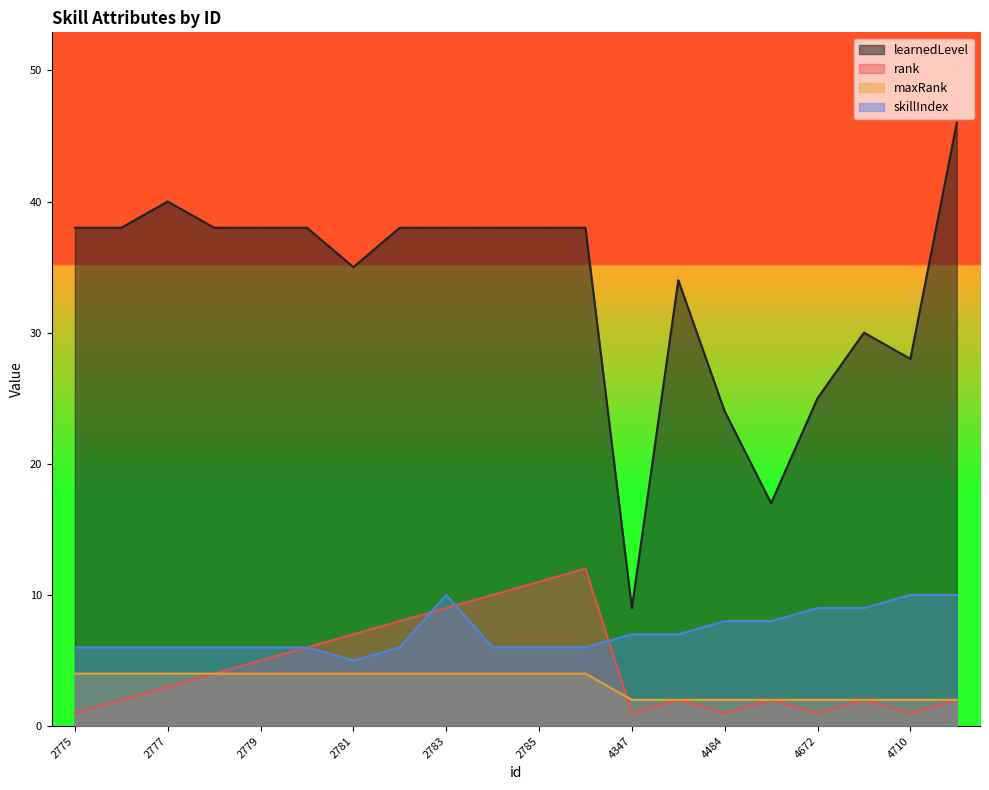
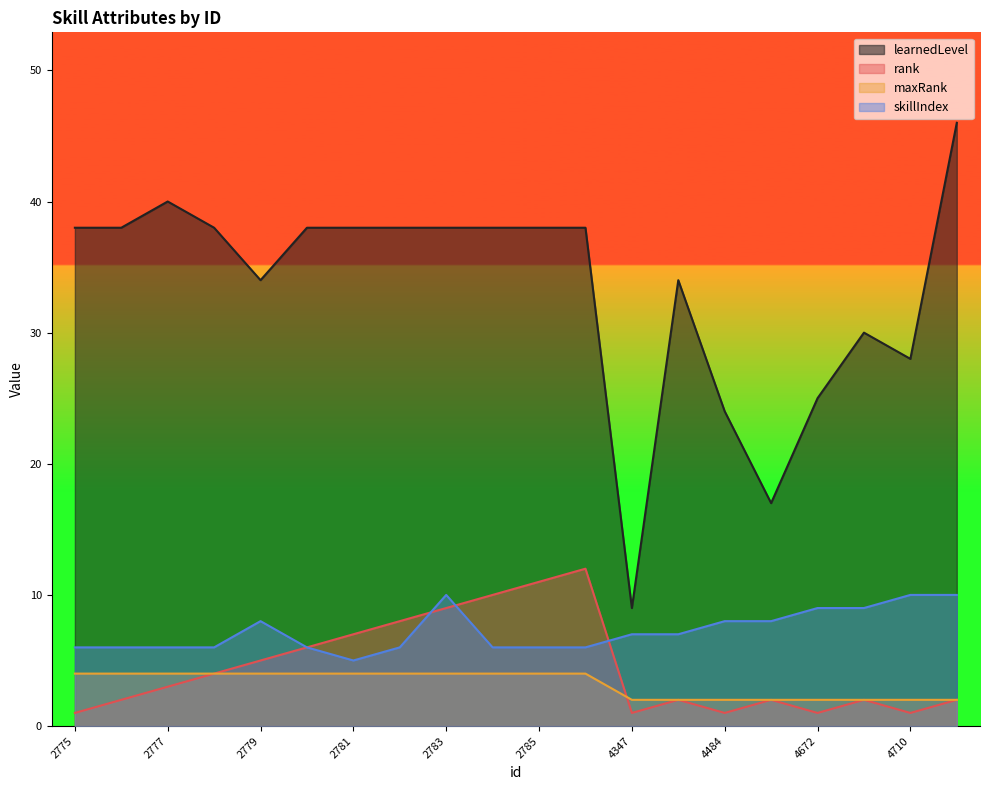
learnedLevel, 2779: 38 -> 34
skillIndex, 2779: 6 -> 8
learnedLevel, 2781: 35 -> 38
